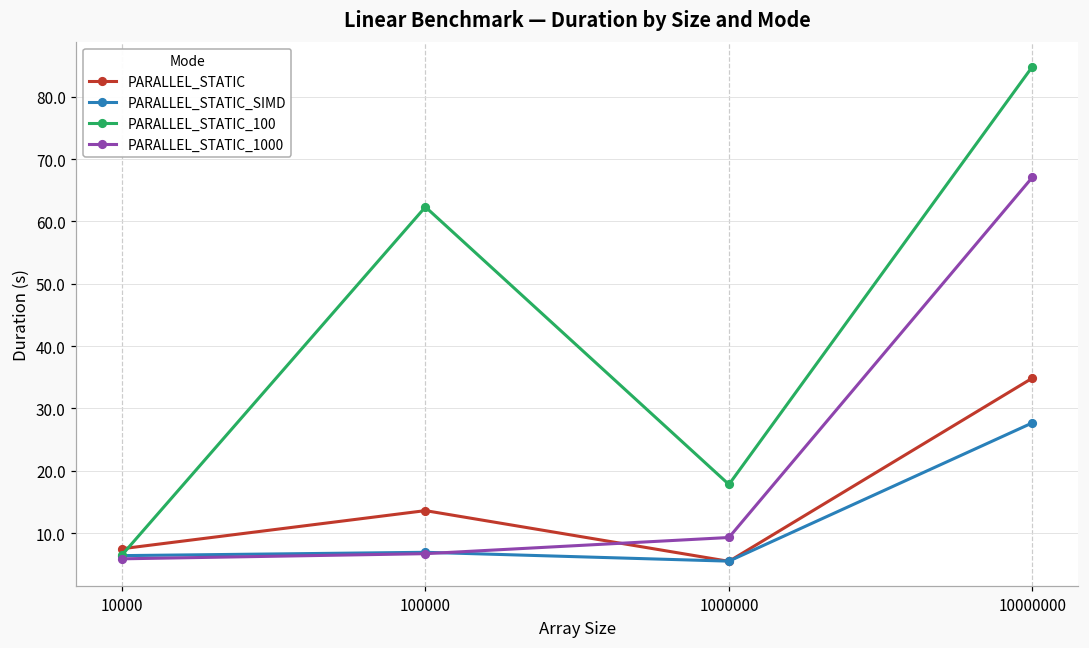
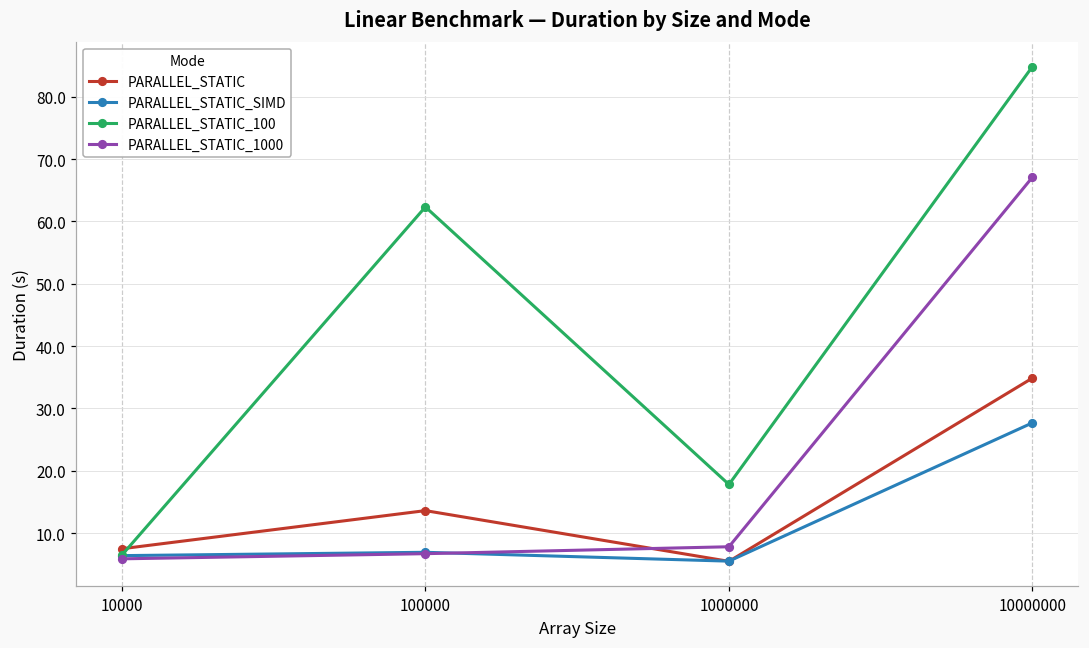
PARALLEL_STATIC_1000, 1000000: 9 -> 8
